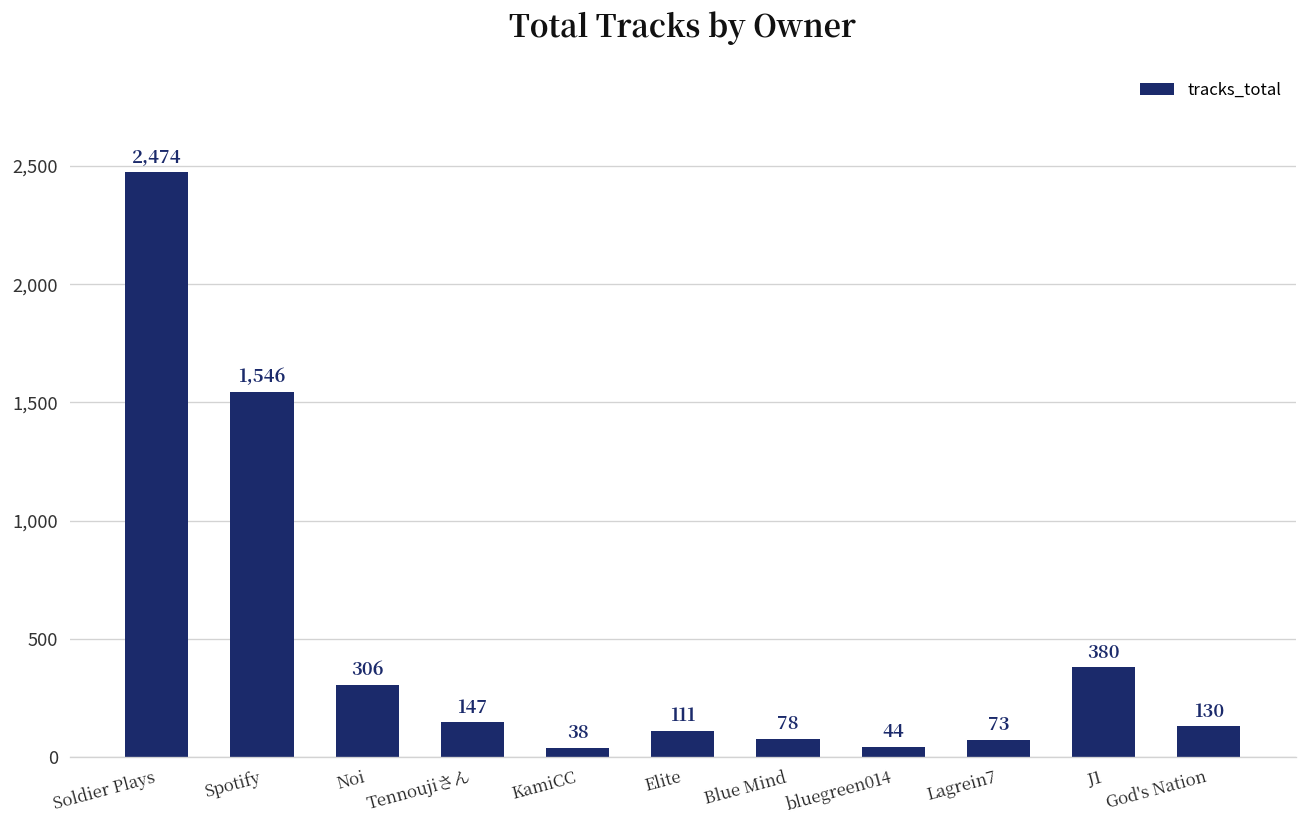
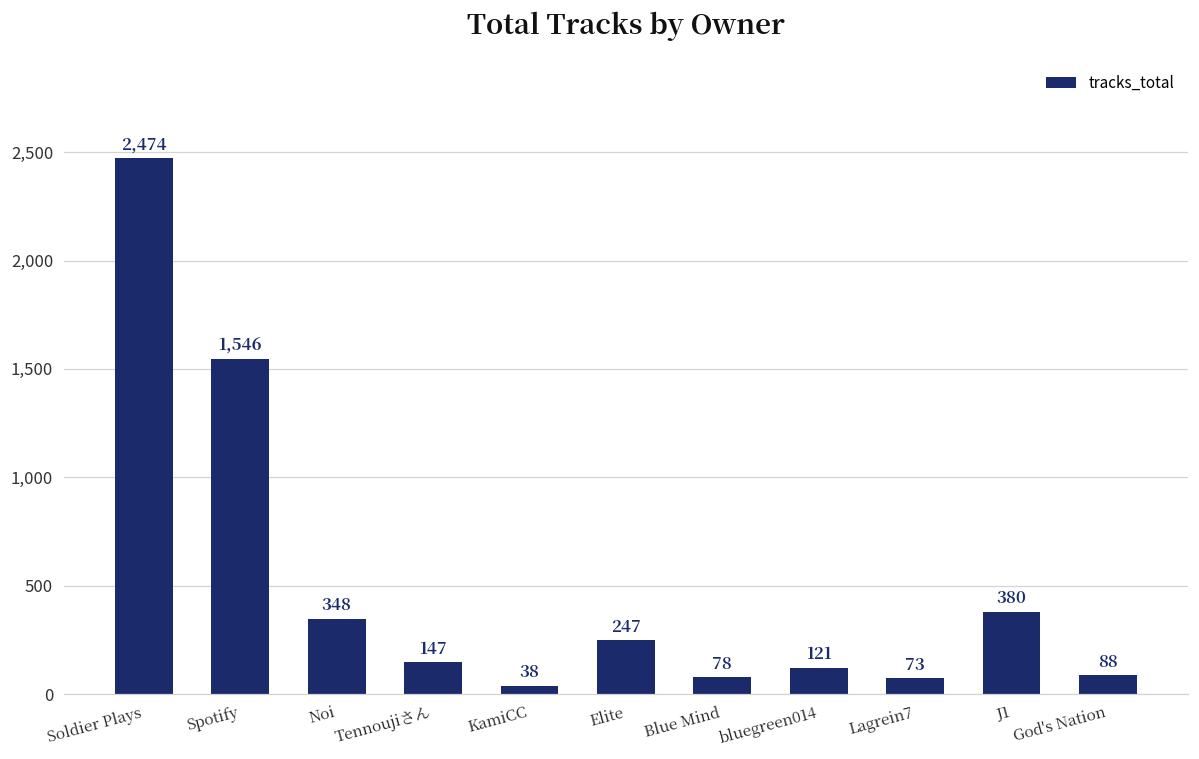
Noi: 306 -> 348
Elite: 111 -> 247
bluegreen014: 44 -> 121
God's Nation: 130 -> 88
